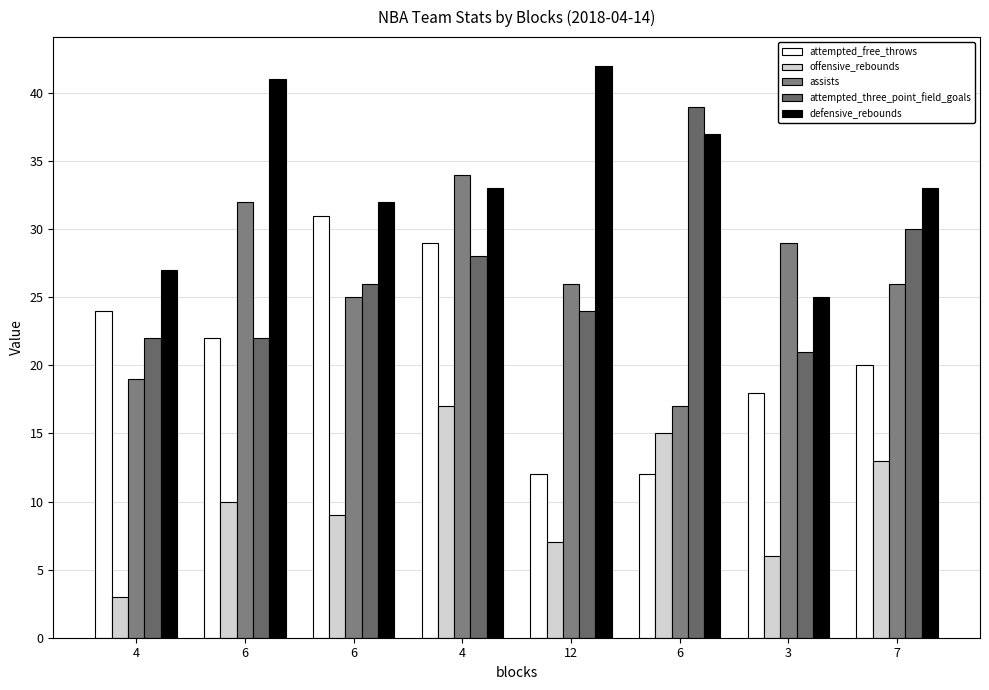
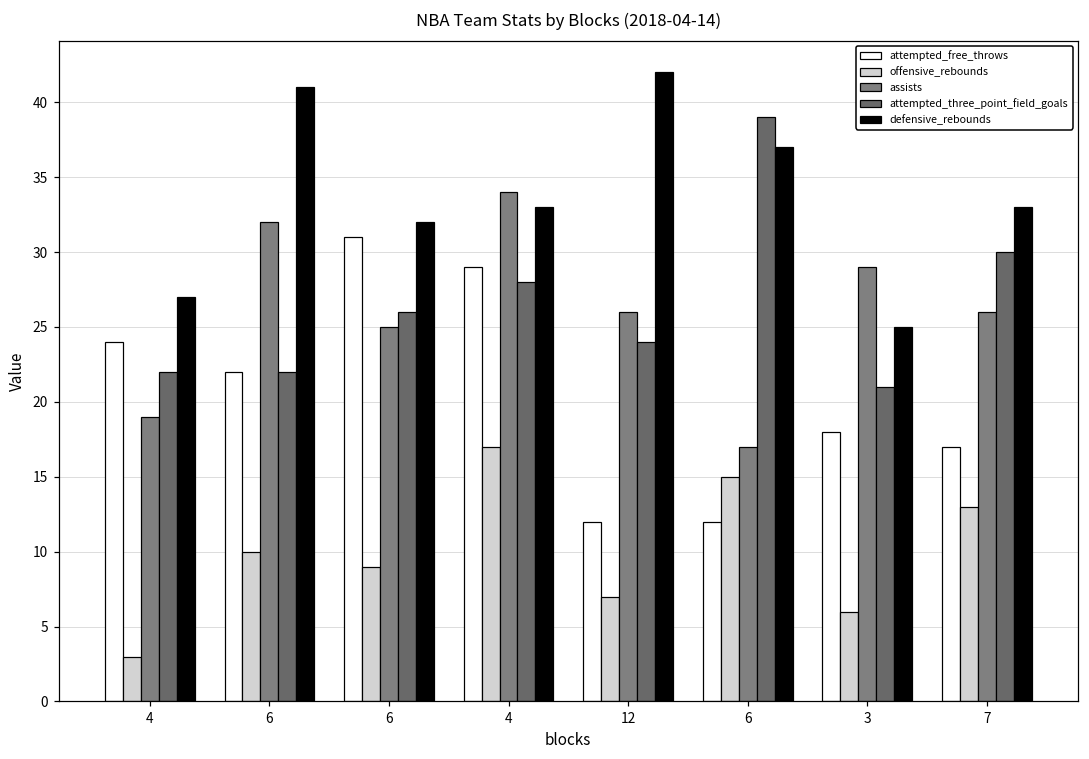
attempted_free_throws, 7: 20 -> 17
